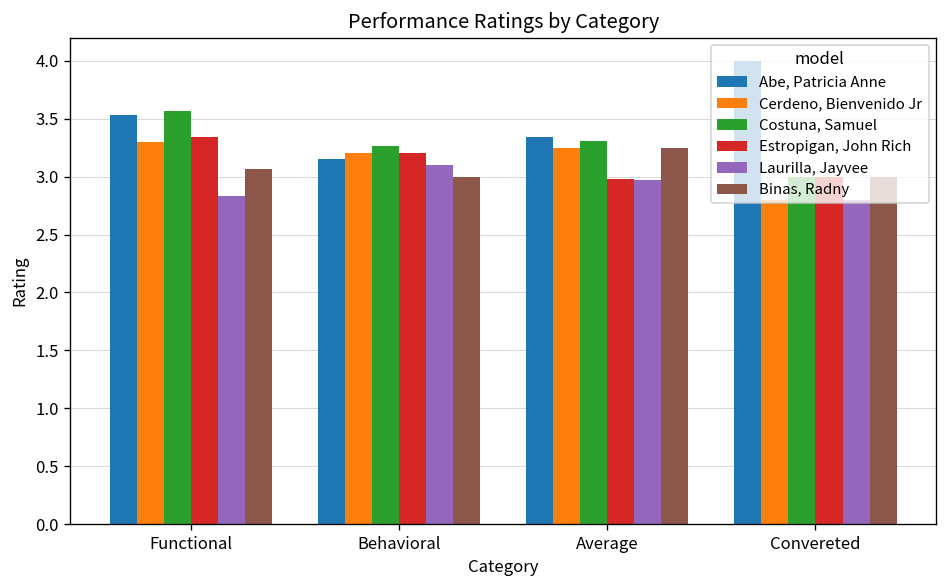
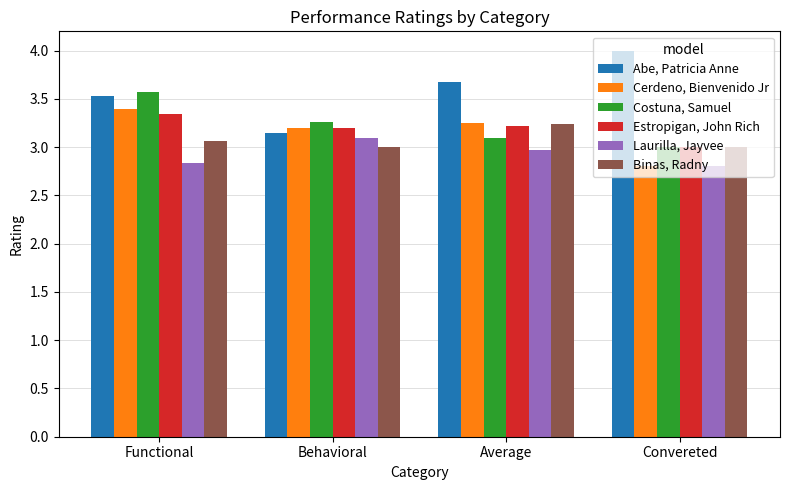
Cerdeno, Bienvenido Jr, Functional: 3.3 -> 3.4
Abe, Patricia Anne, Average: 3.3 -> 3.7
Costuna, Samuel, Average: 3.3 -> 3.1
Estropigan, John Rich, Average: 3.0 -> 3.2
